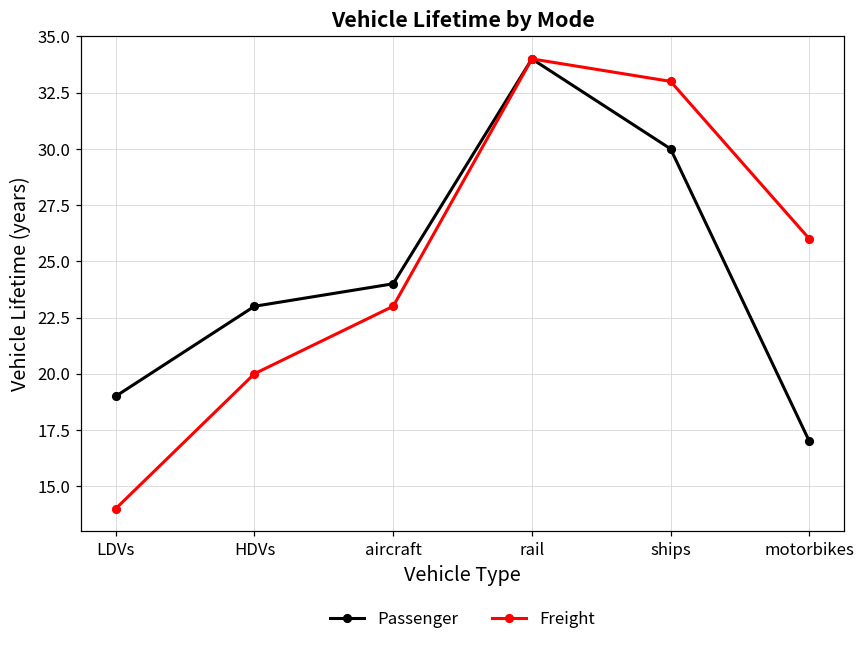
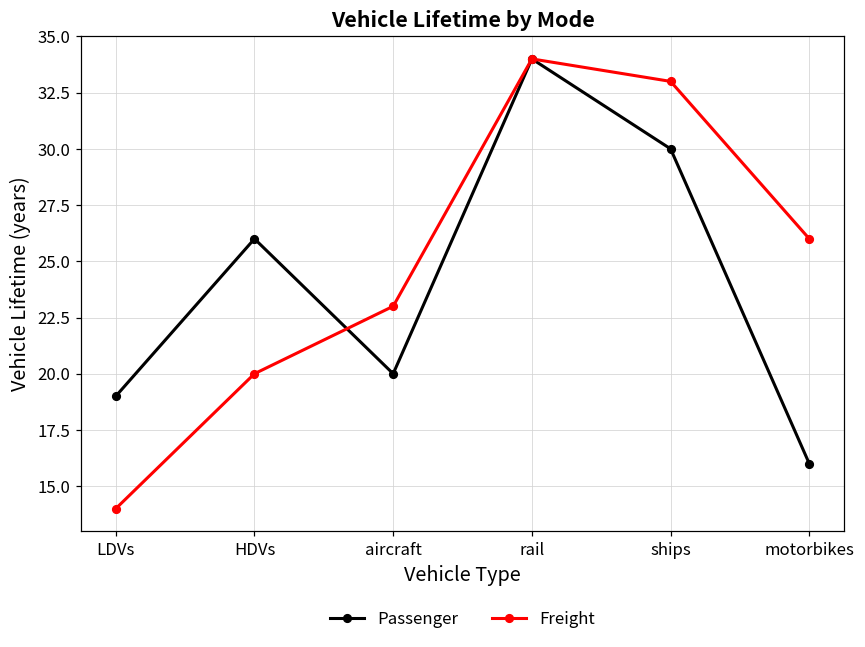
Passenger, HDVs: 23 -> 26
Passenger, aircraft: 24 -> 20
Passenger, motorbikes: 17 -> 16
